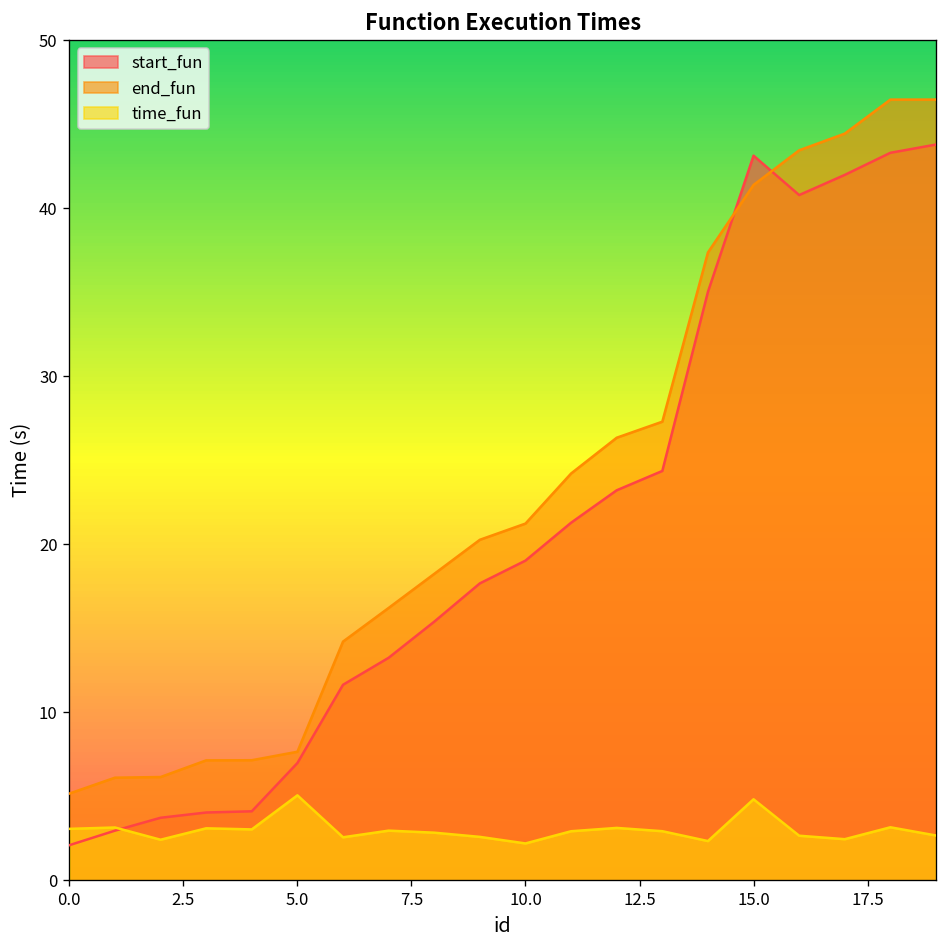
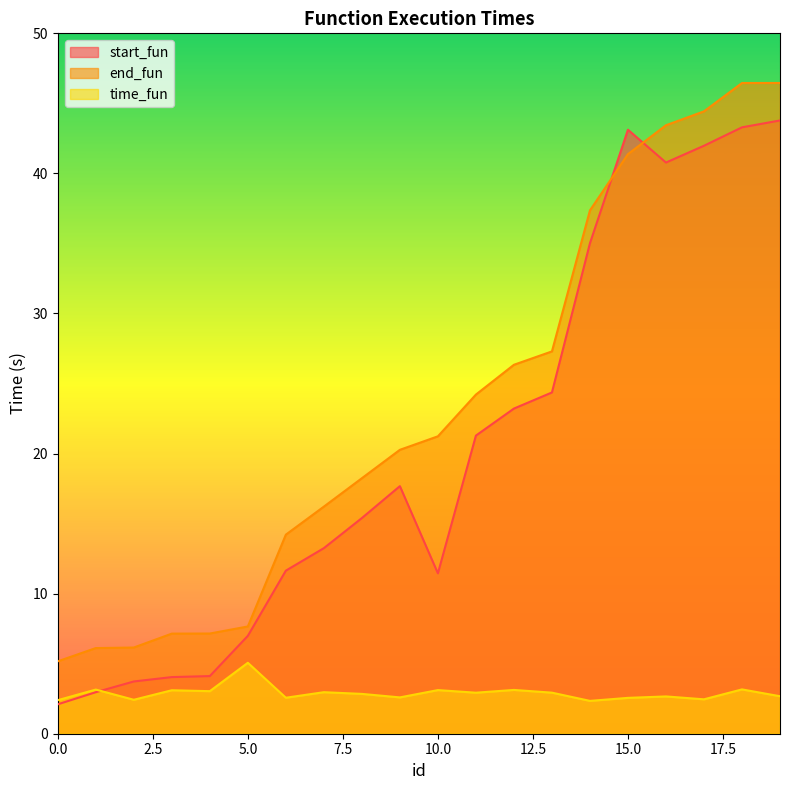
time_fun, 0.0: 3.1 -> 2.4
start_fun, 10.0: 19.0 -> 11.5
time_fun, 10.0: 2.2 -> 3.1
time_fun, 15.0: 4.8 -> 2.6
